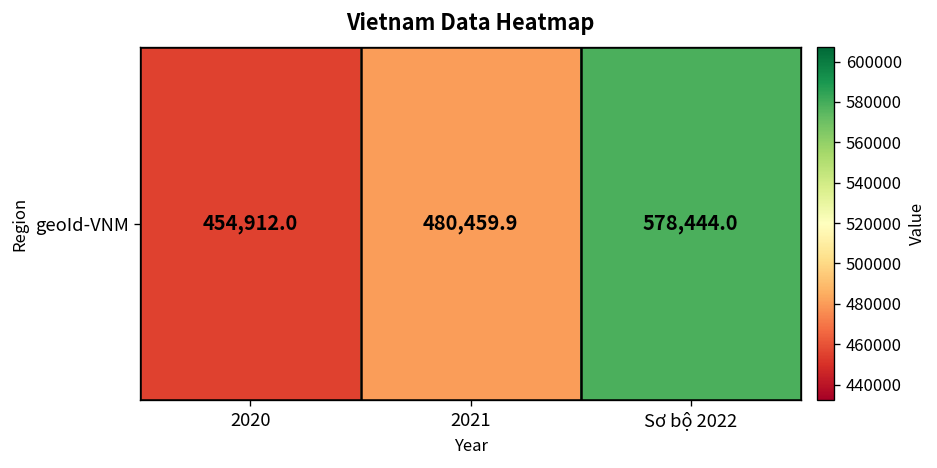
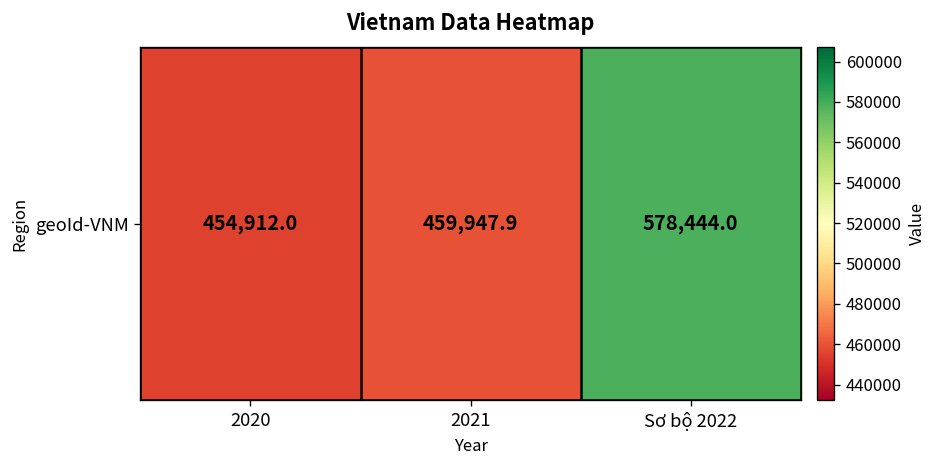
geoId-VNM, 2021: 480,459.9 -> 459,947.9
